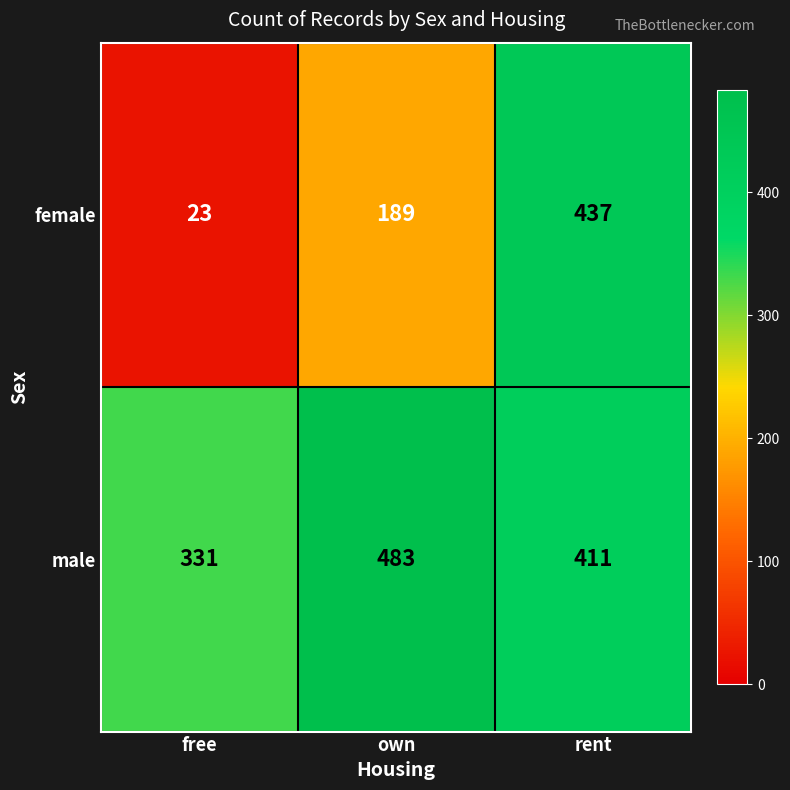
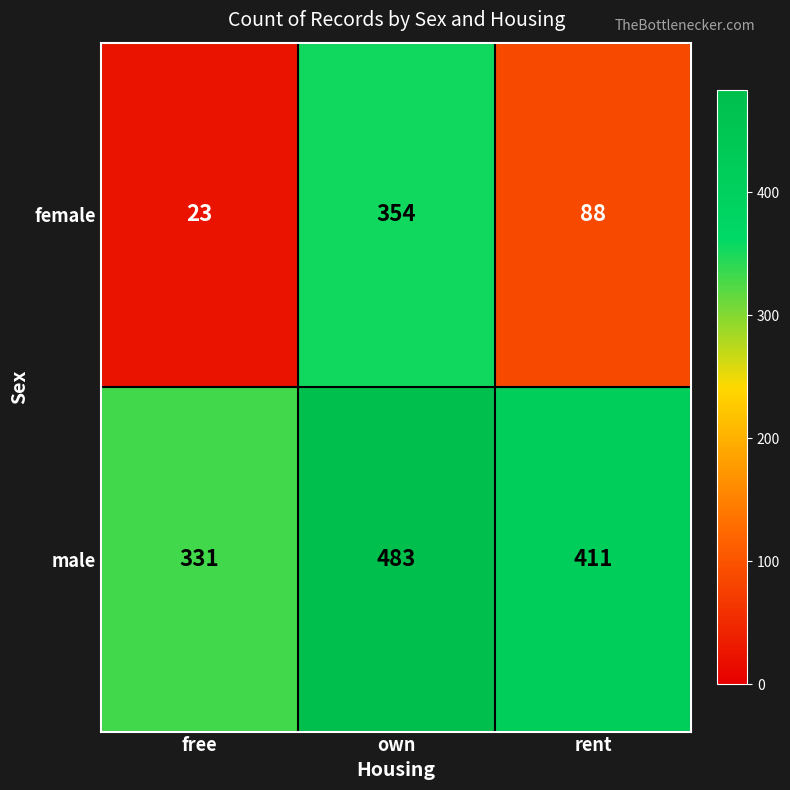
female, own: 189 -> 354
female, rent: 437 -> 88
